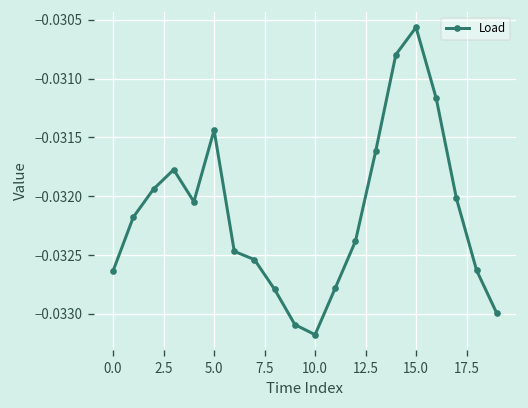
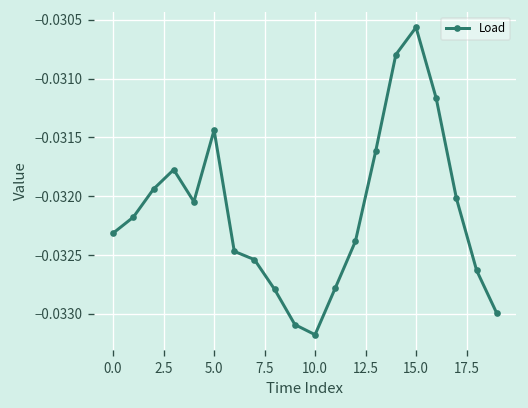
0.0: -0.0326 -> -0.0323
